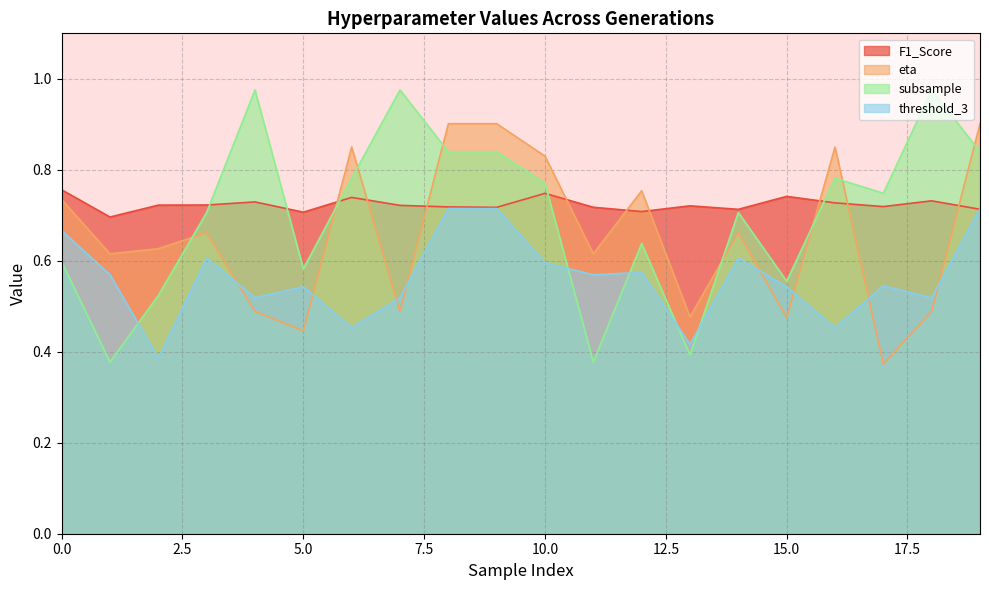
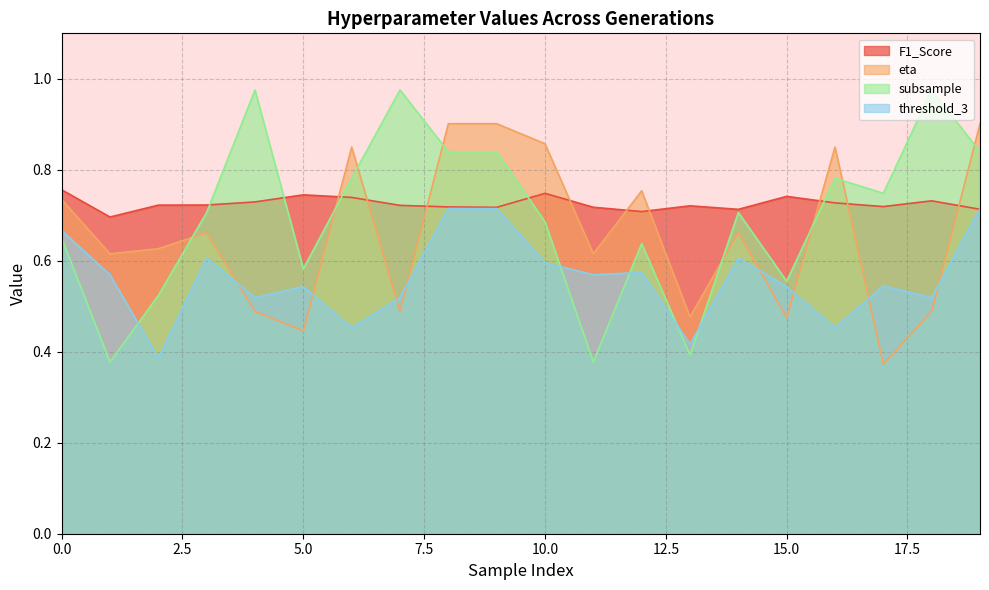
subsample, 0.0: 0.60 -> 0.65
F1_Score, 5.0: 0.71 -> 0.74
eta, 10.0: 0.83 -> 0.86
subsample, 10.0: 0.77 -> 0.69
